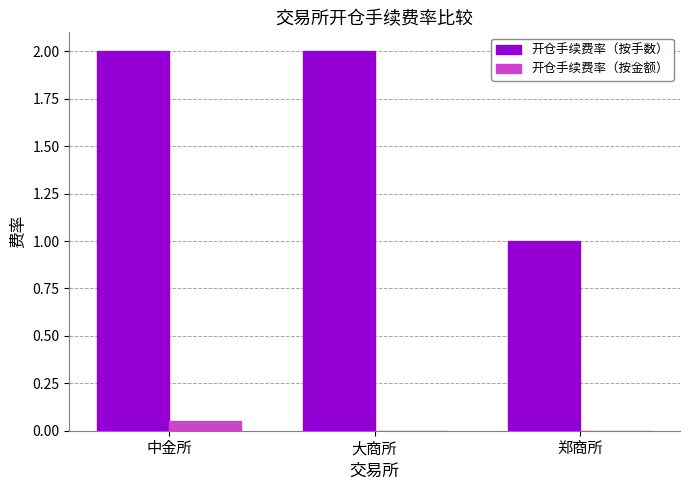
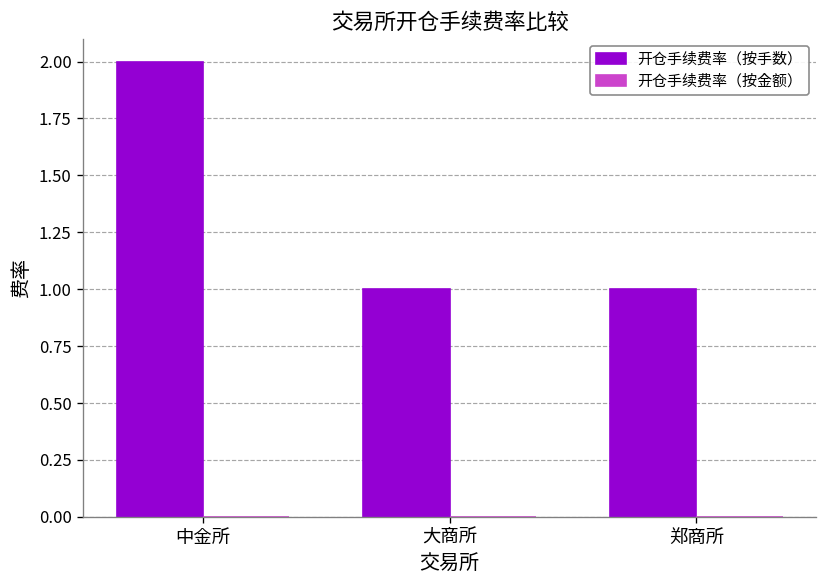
开仓手续费率（按金额）, 中金所: 0.05 -> 0.00
开仓手续费率（按手数）, 大商所: 2 -> 1
